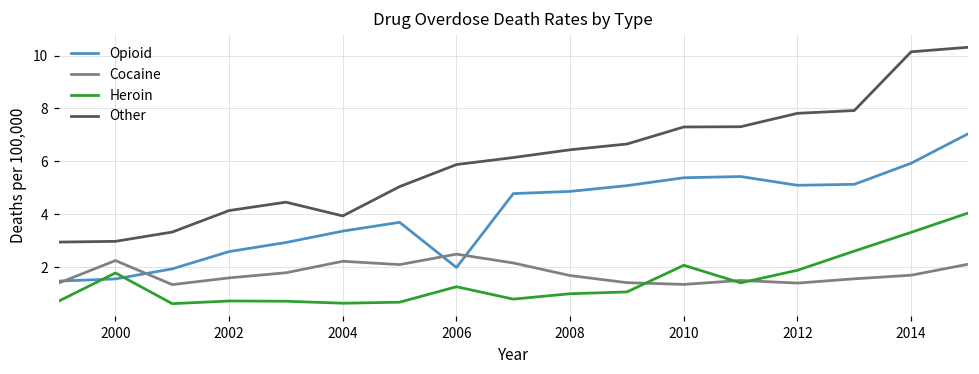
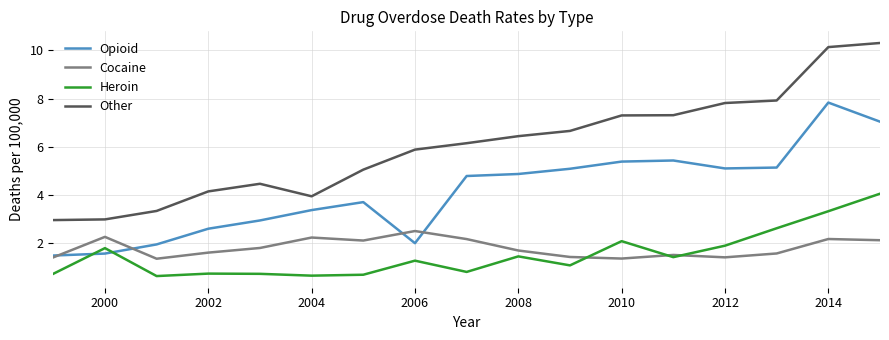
Heroin, 2008: 1.0 -> 1.4
Opioid, 2014: 5.9 -> 7.8
Cocaine, 2014: 1.7 -> 2.2
